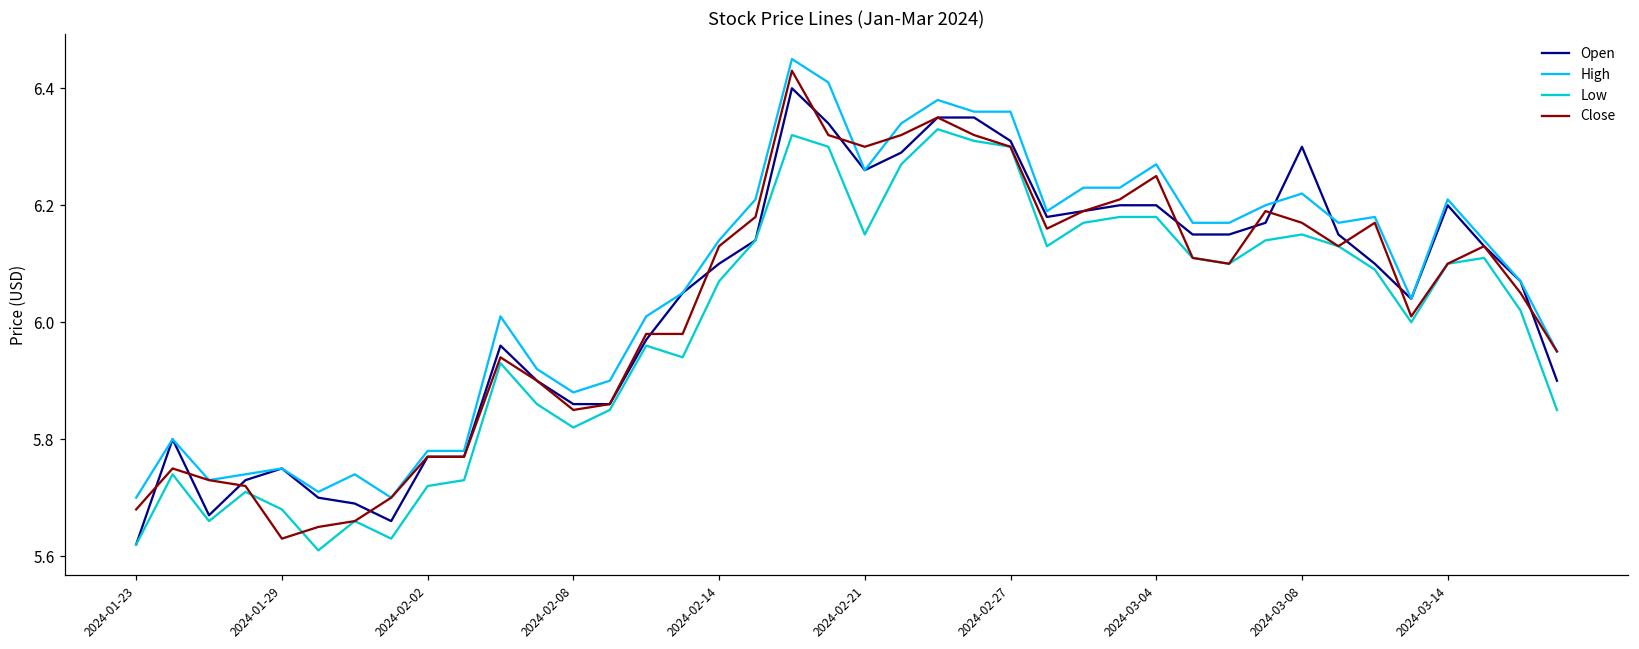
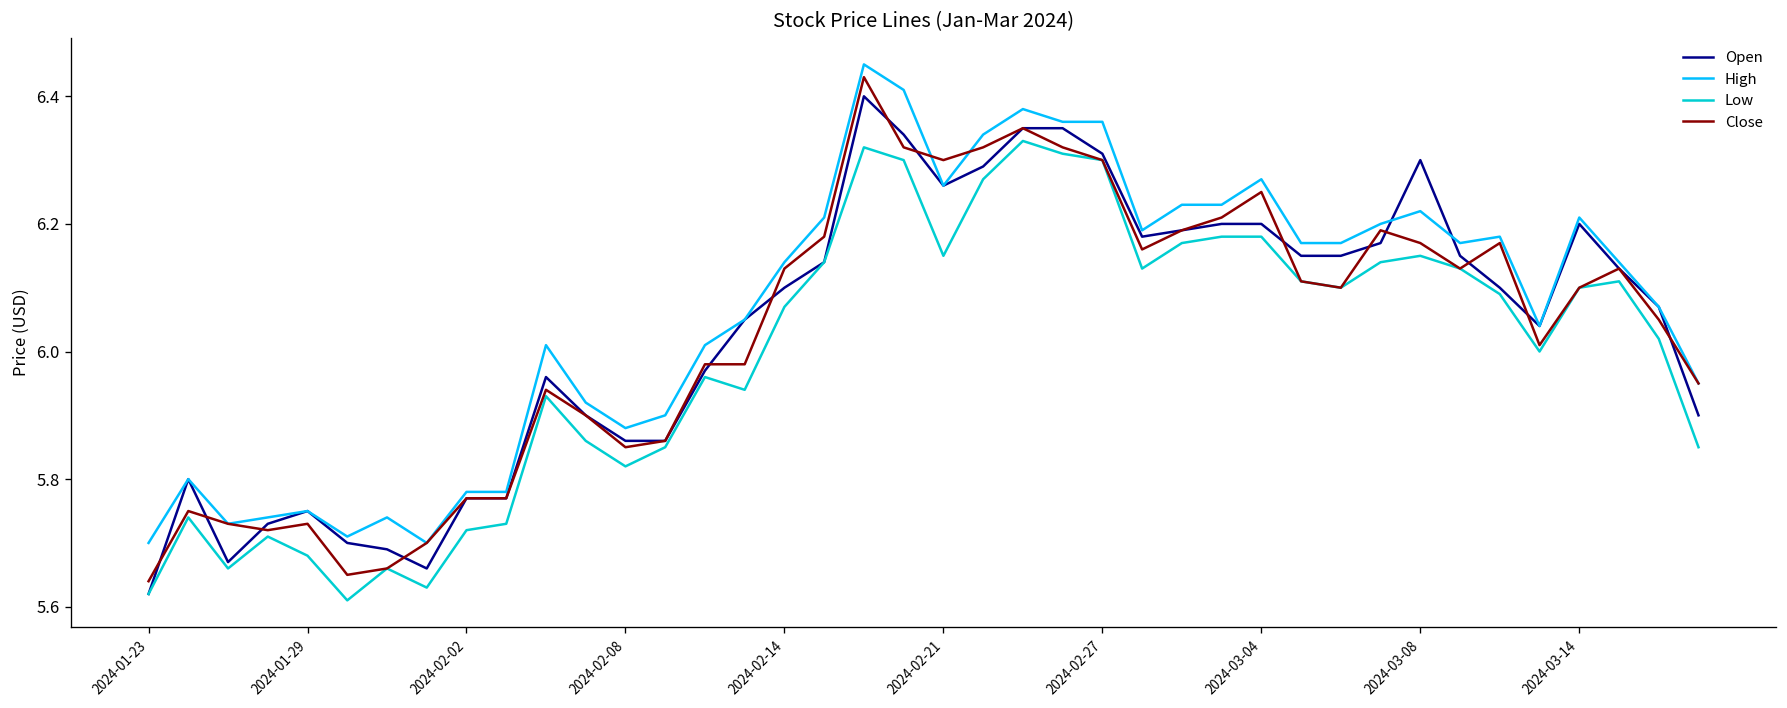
Close, 2024-01-23: 5.68 -> 5.64
Close, 2024-01-29: 5.63 -> 5.73
